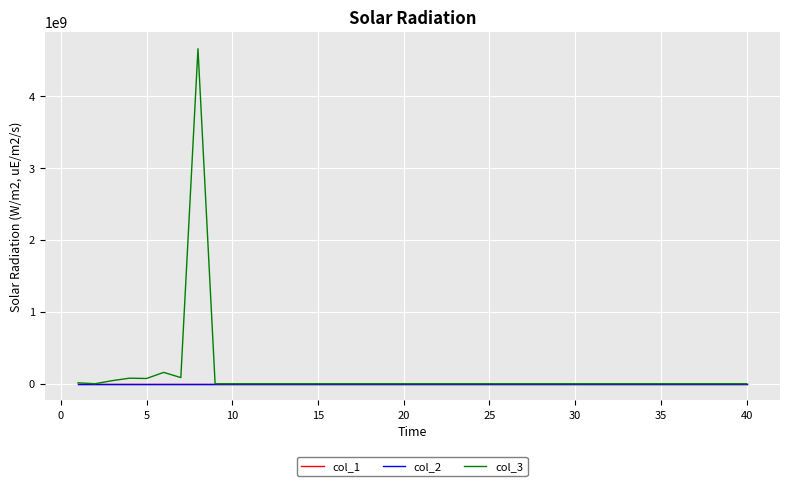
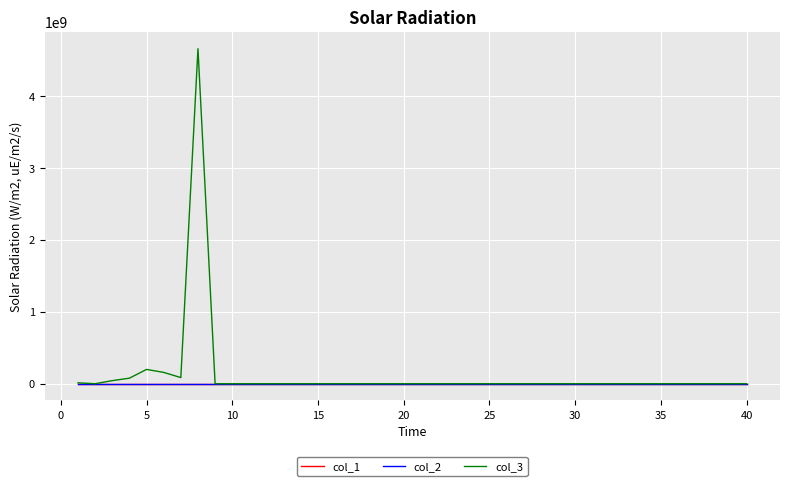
col_3, 5: 100000000 -> 200000000
